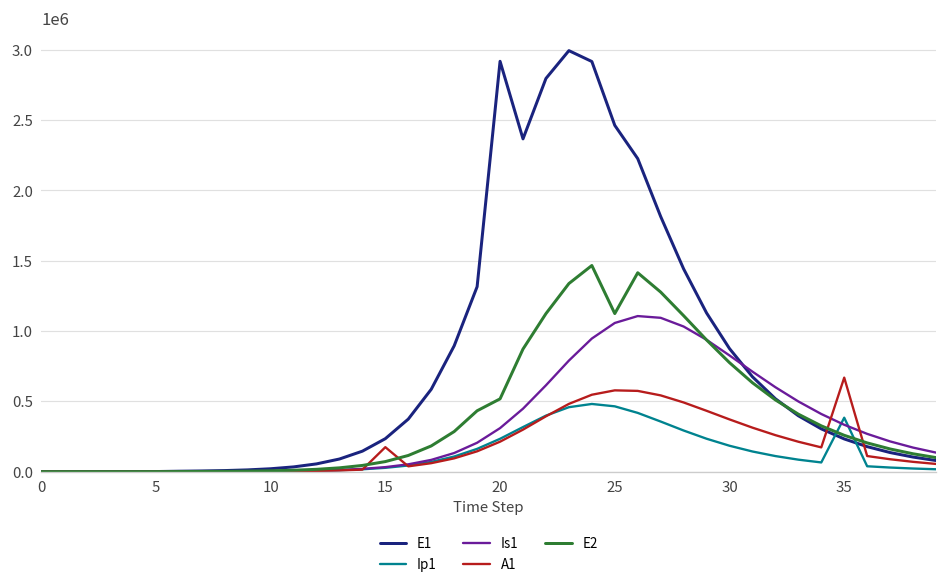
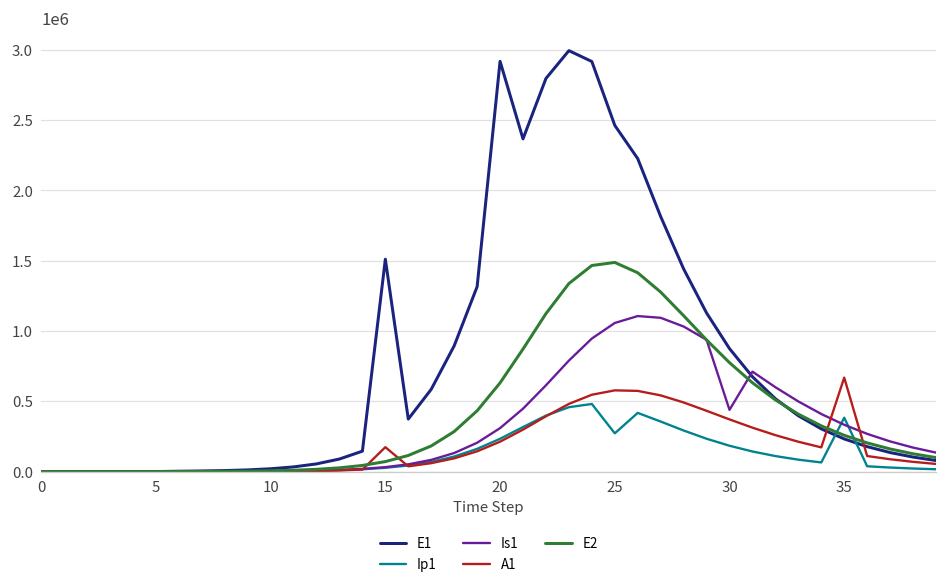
E1, 15: 230000 -> 1510000
E2, 20: 520000 -> 630000
Ip1, 25: 460000 -> 270000
E2, 25: 1120000 -> 1490000
Is1, 30: 830000 -> 440000
